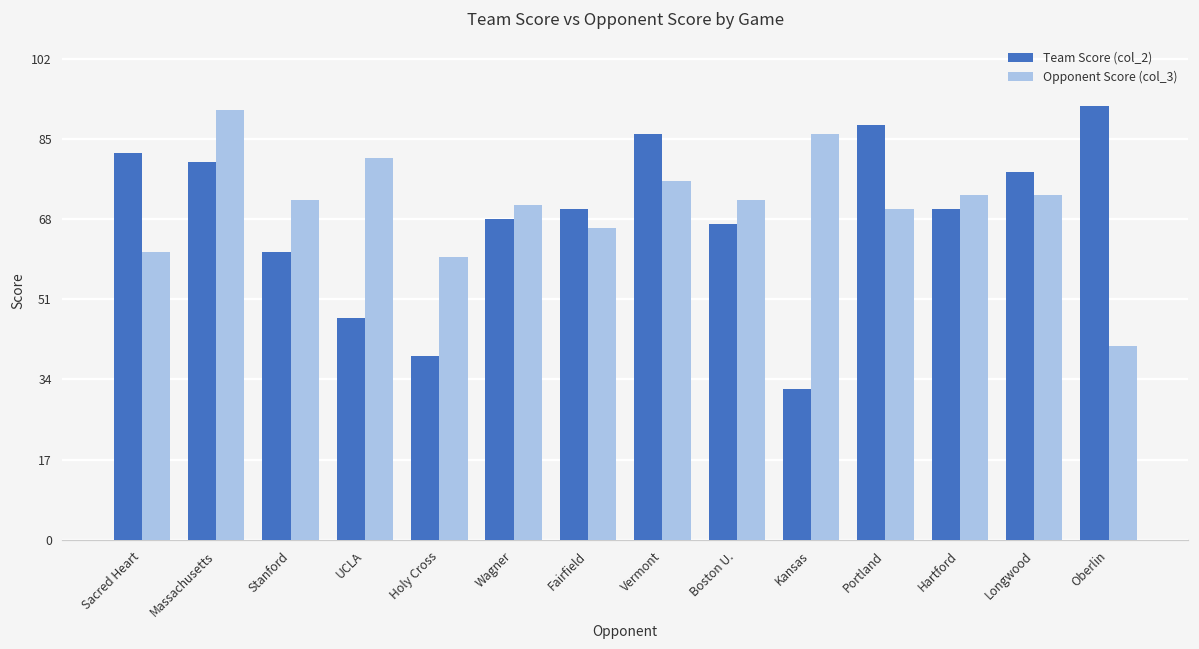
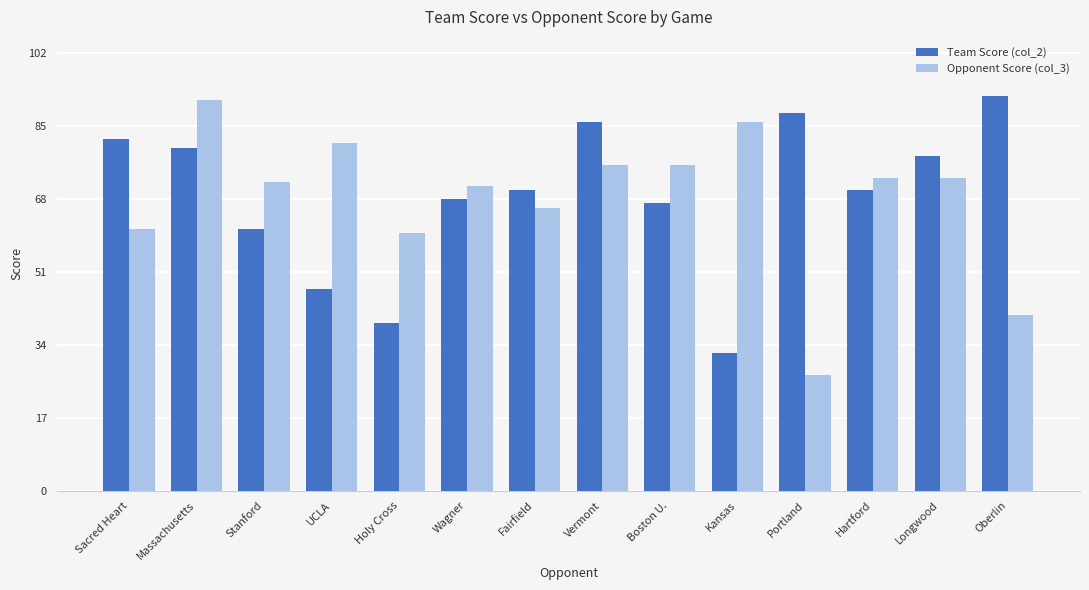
Opponent Score (col_3), Boston U.: 72 -> 76
Opponent Score (col_3), Portland: 70 -> 27
